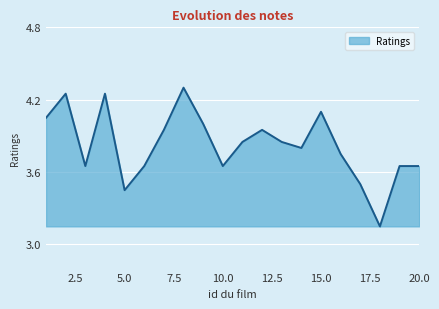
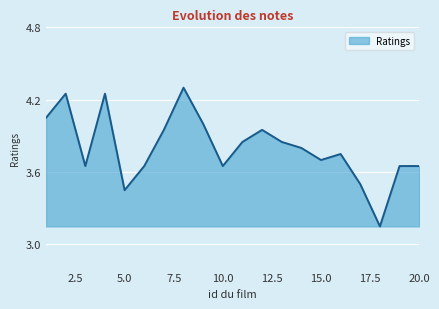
15.0: 4.1 -> 3.7
